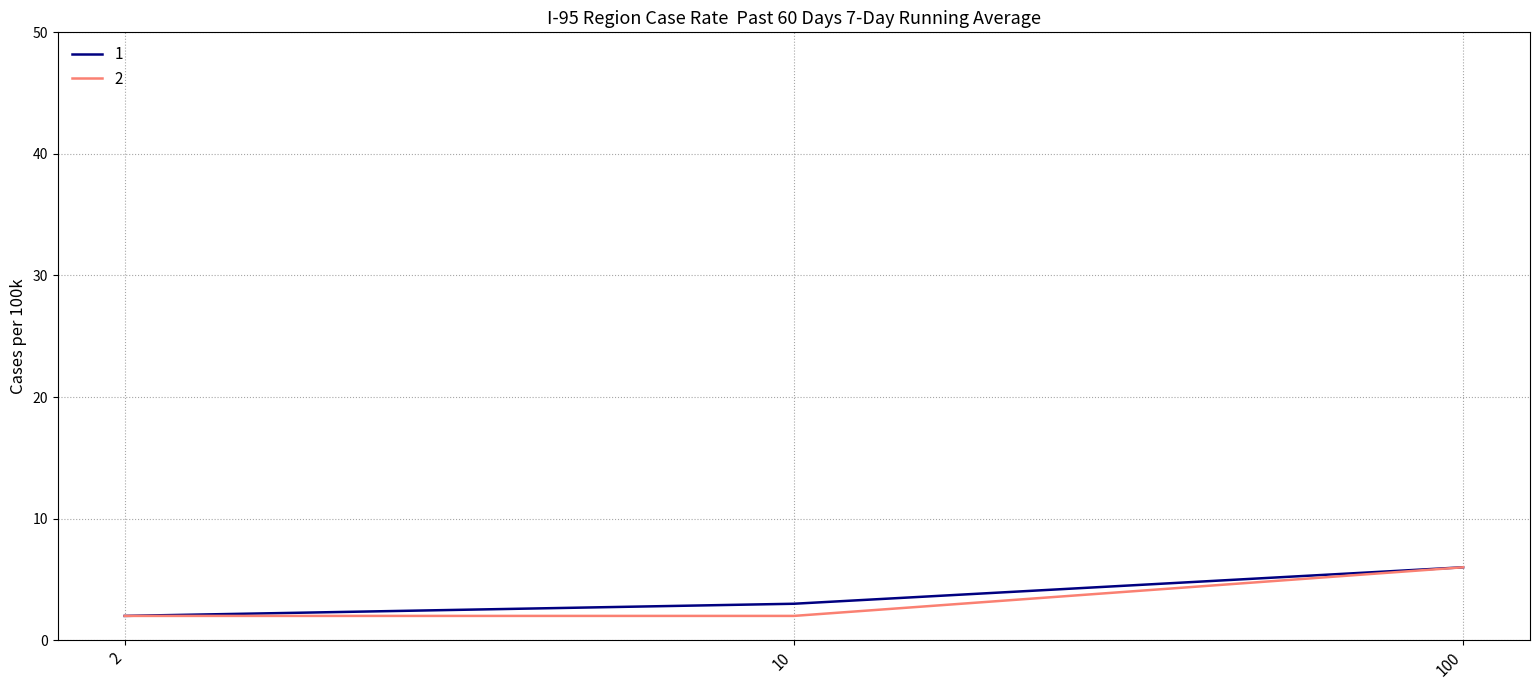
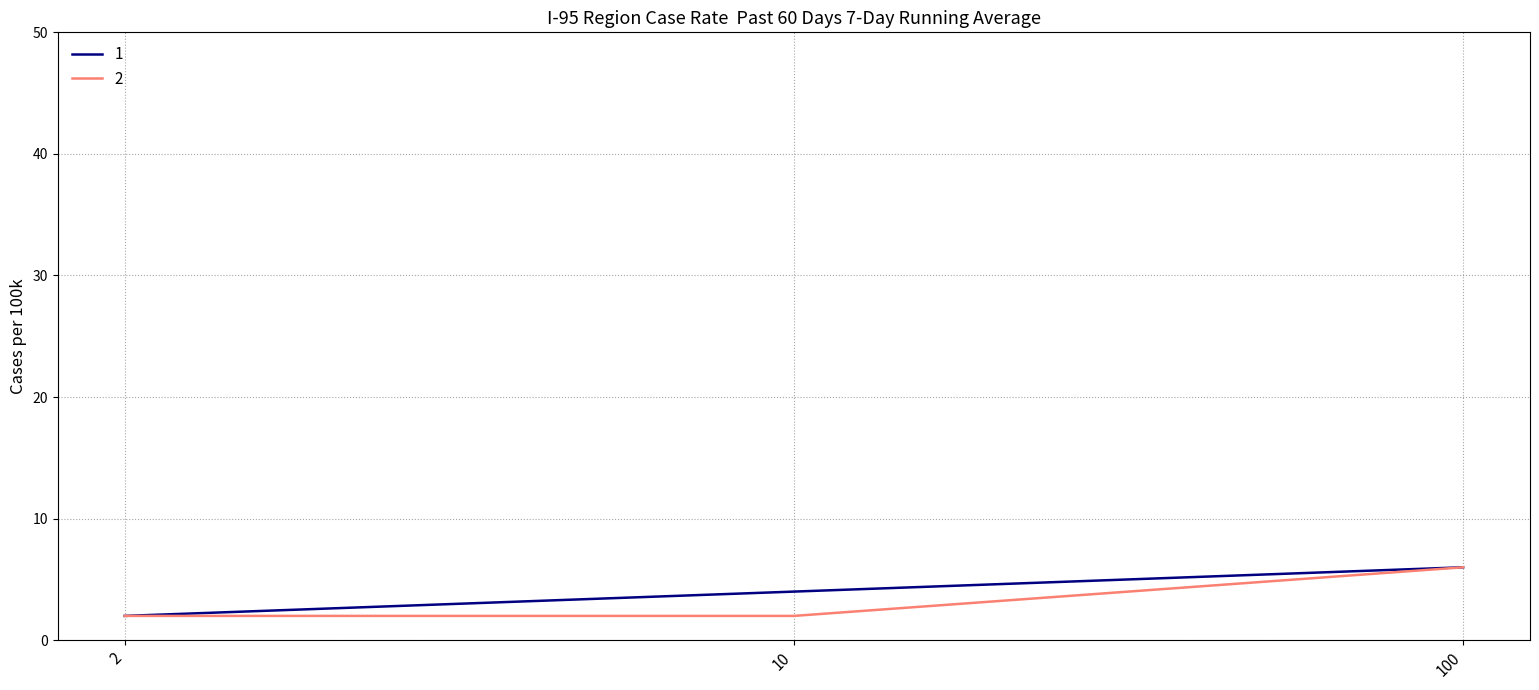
1, 10: 3 -> 4
